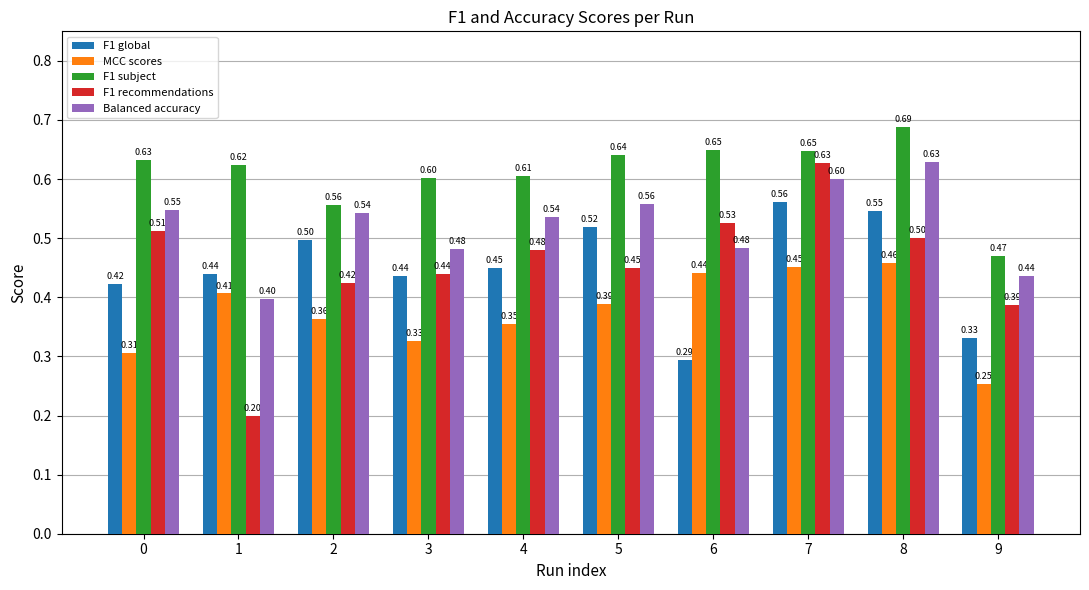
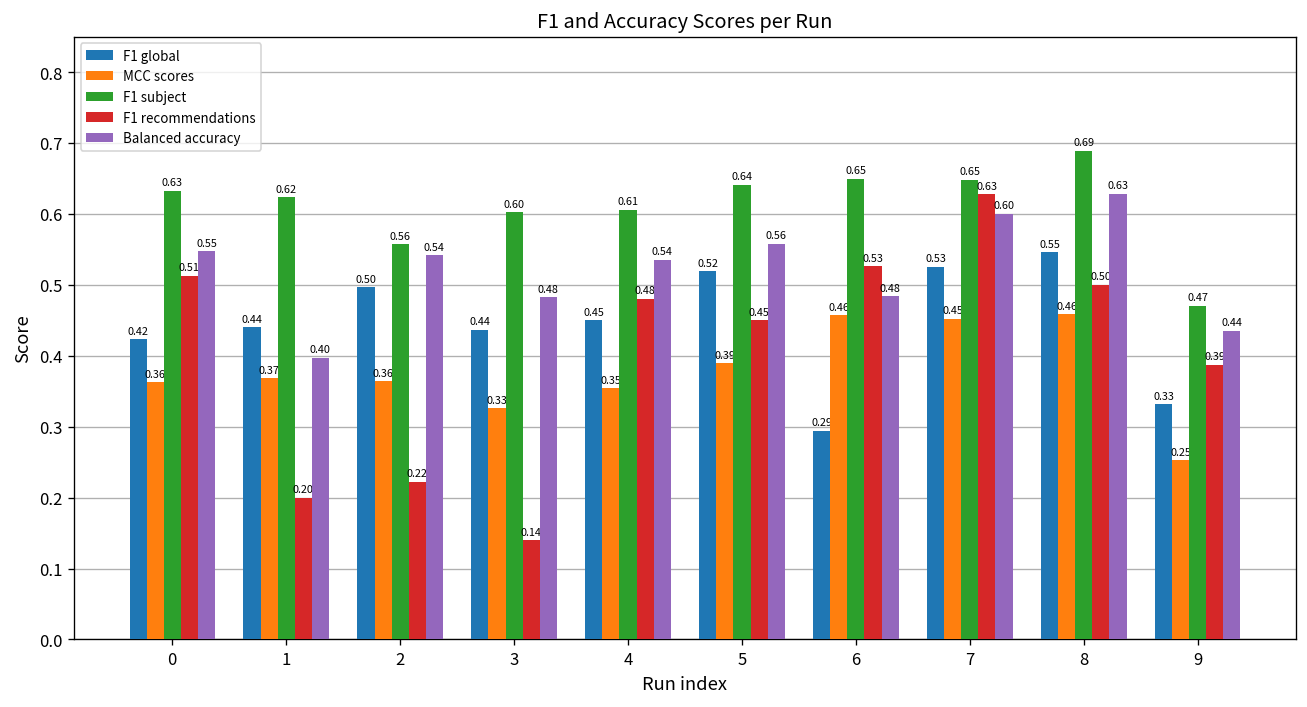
MCC scores, 0: 0.31 -> 0.36
MCC scores, 1: 0.41 -> 0.37
F1 recommendations, 2: 0.42 -> 0.22
F1 recommendations, 3: 0.44 -> 0.14
MCC scores, 6: 0.44 -> 0.46
F1 global, 7: 0.56 -> 0.53
